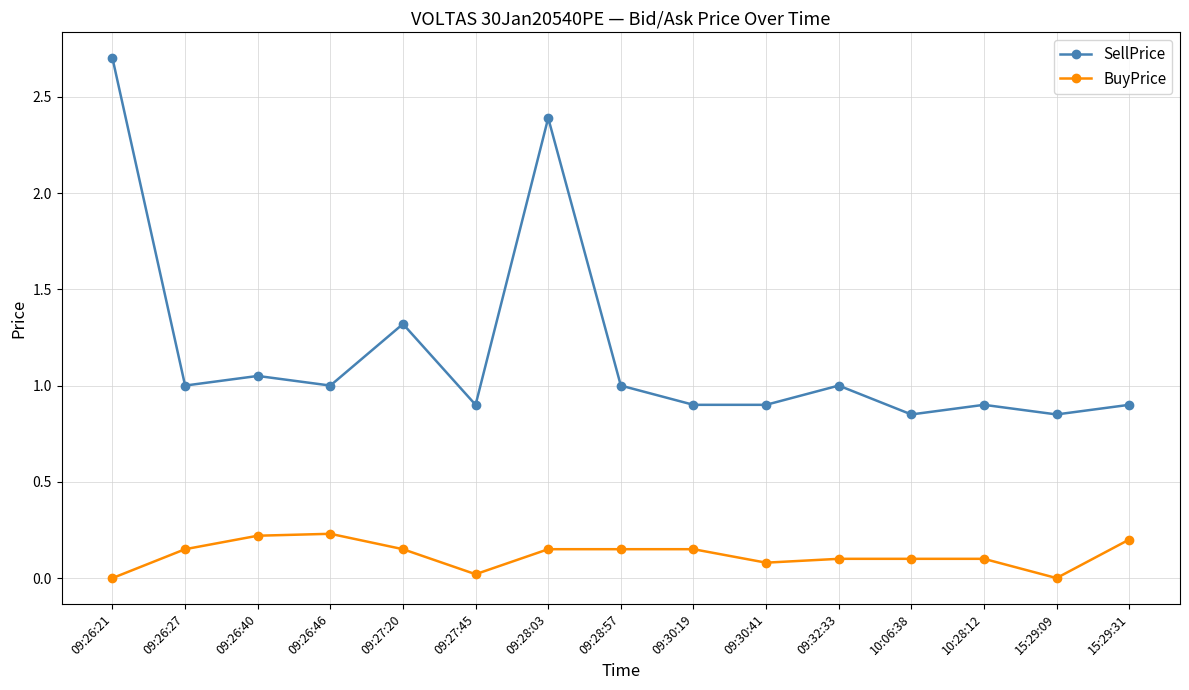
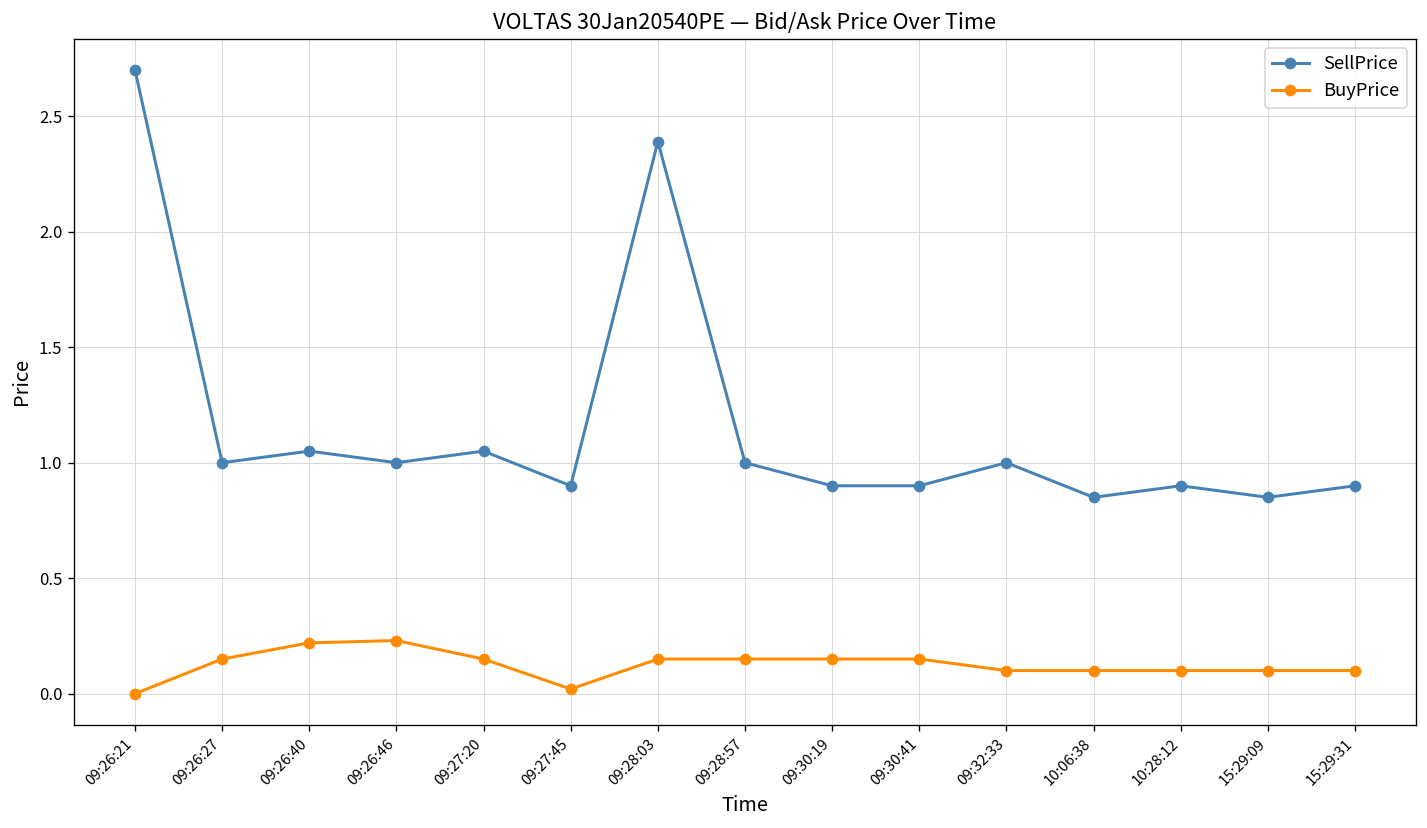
SellPrice, 09:27:20: 1.32 -> 1.05
BuyPrice, 09:30:41: 0.08 -> 0.15
BuyPrice, 15:29:09: 0.0 -> 0.1
BuyPrice, 15:29:31: 0.2 -> 0.1
